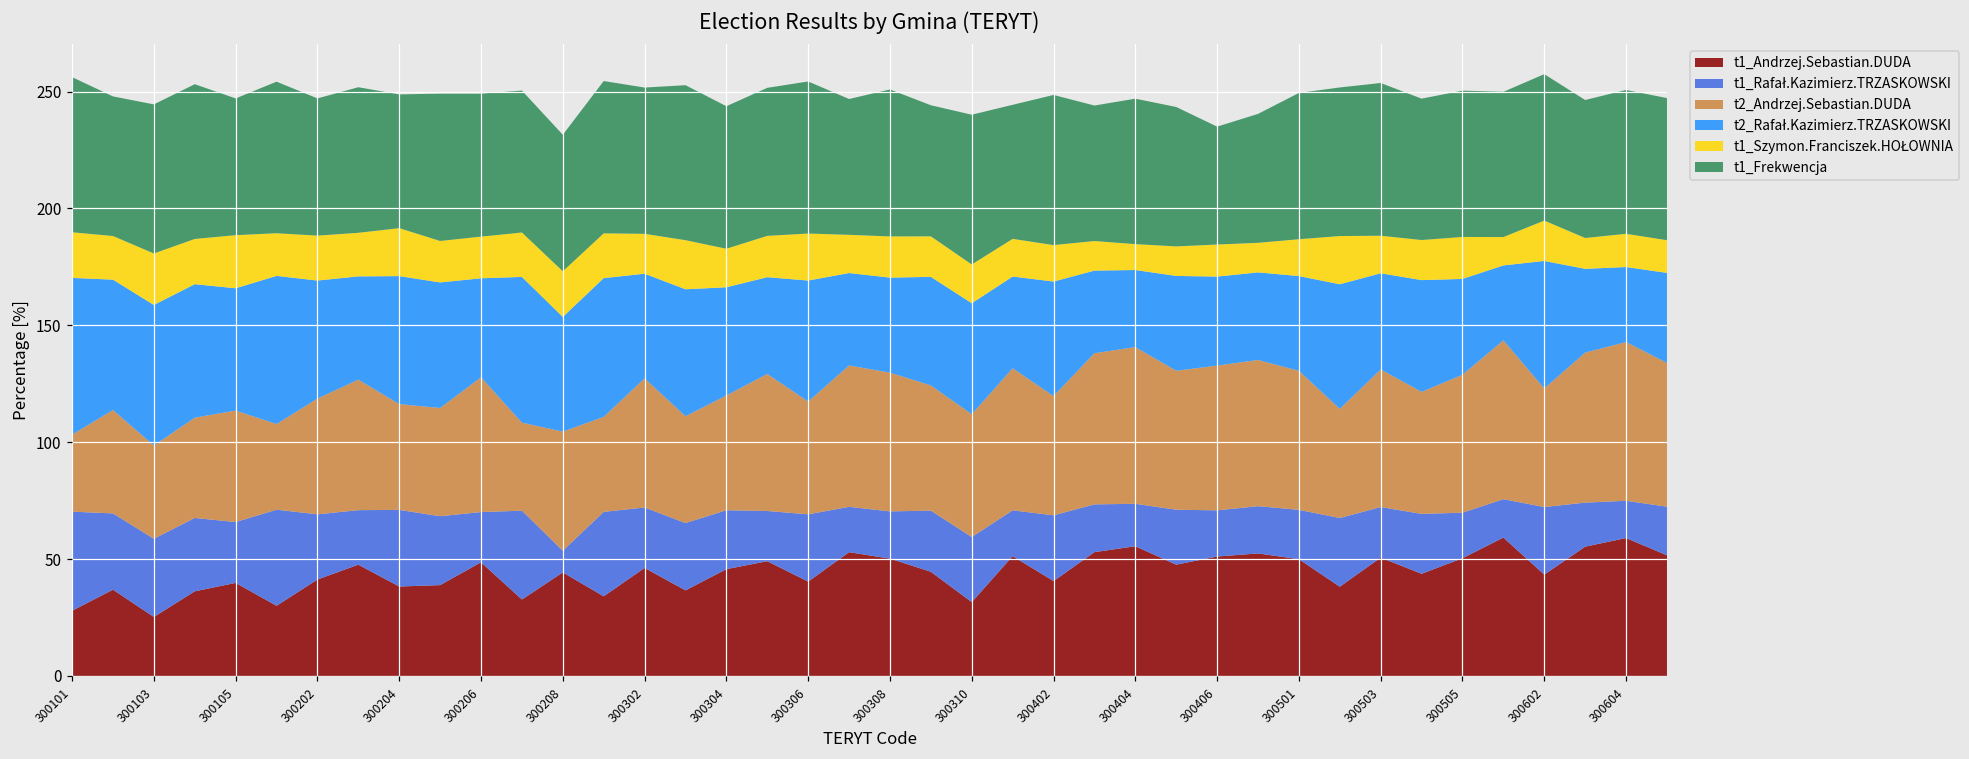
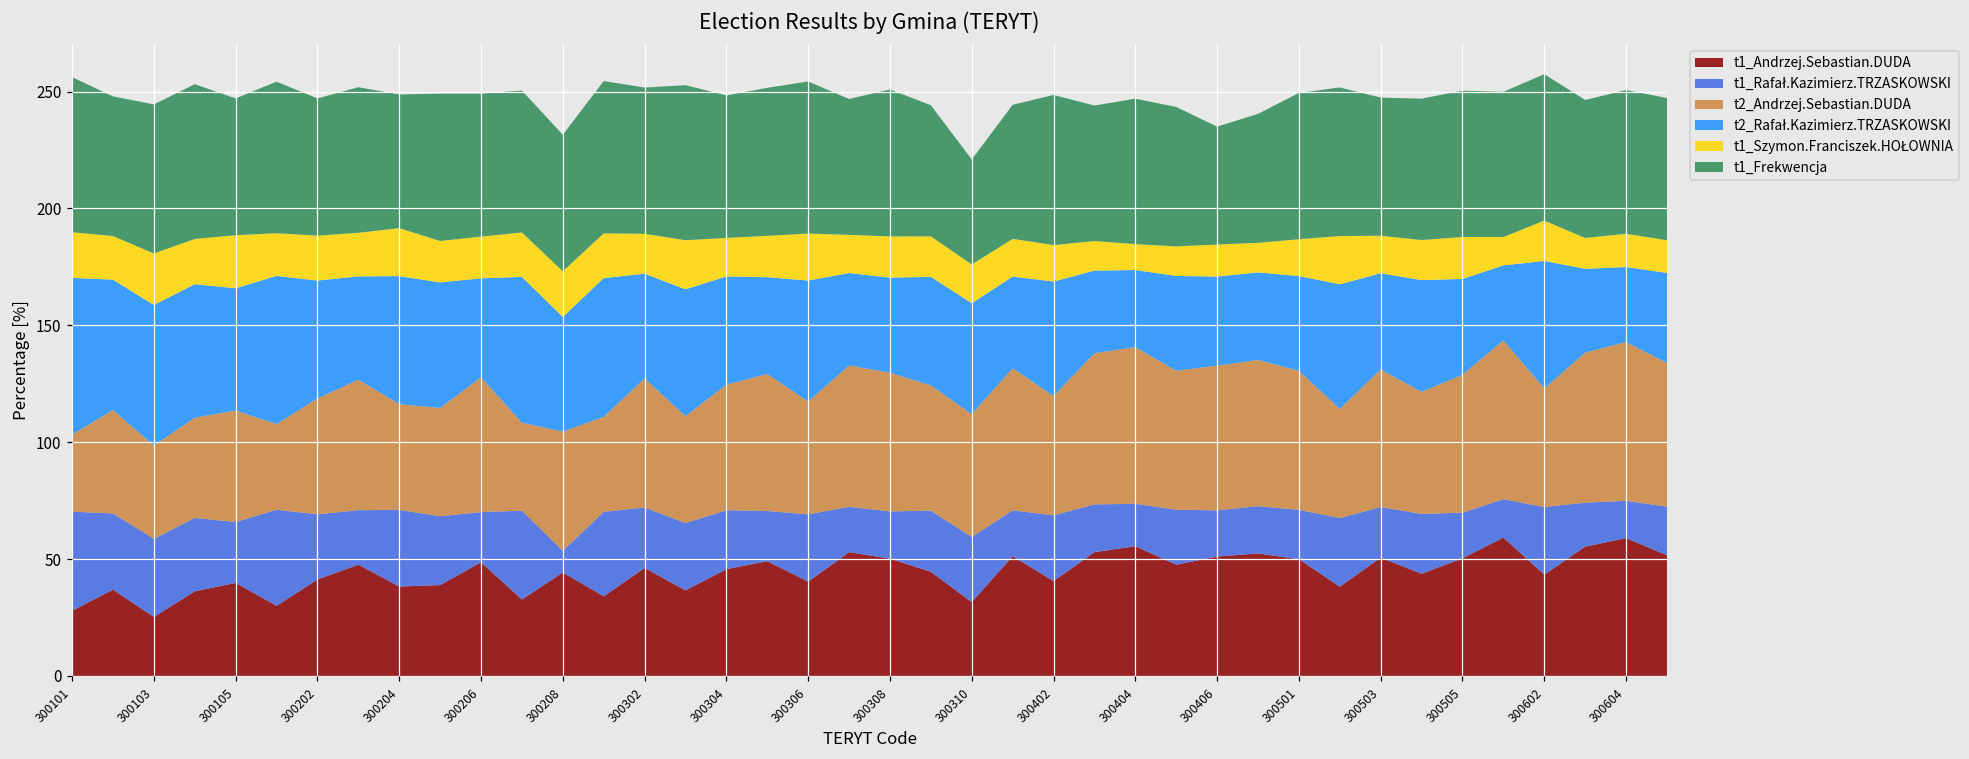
t2_Andrzej.Sebastian.DUDA, 300304: 49 -> 54
t1_Frekwencja, 300310: 64 -> 45
t1_Frekwencja, 300503: 65 -> 59
